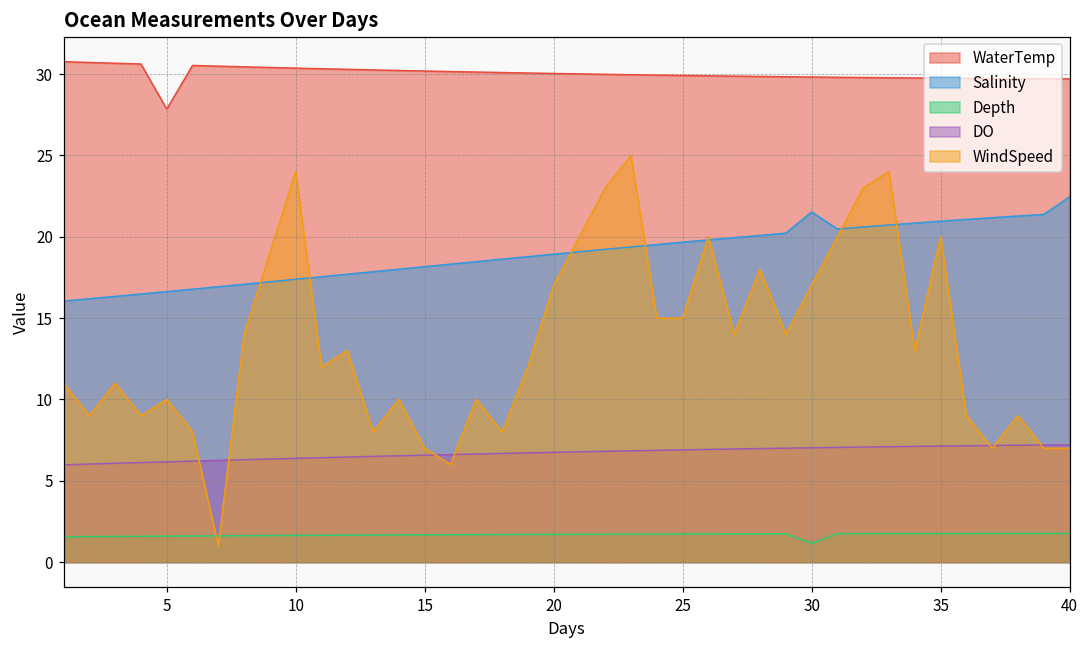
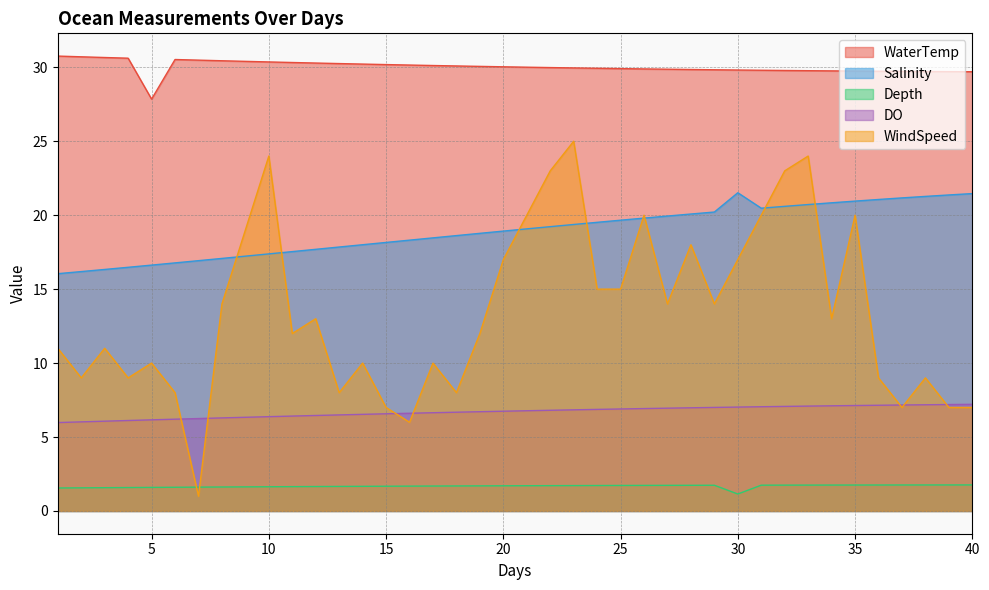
Salinity, 40: 22.4 -> 21.5
